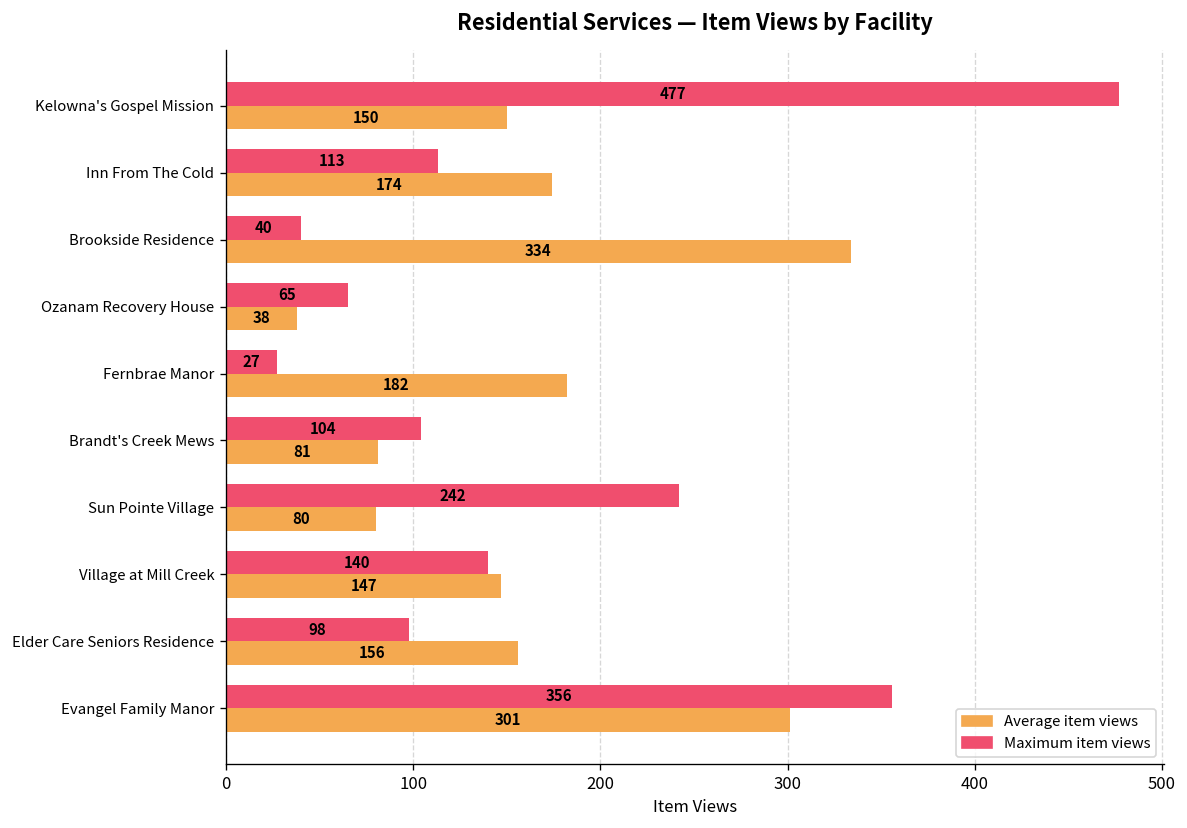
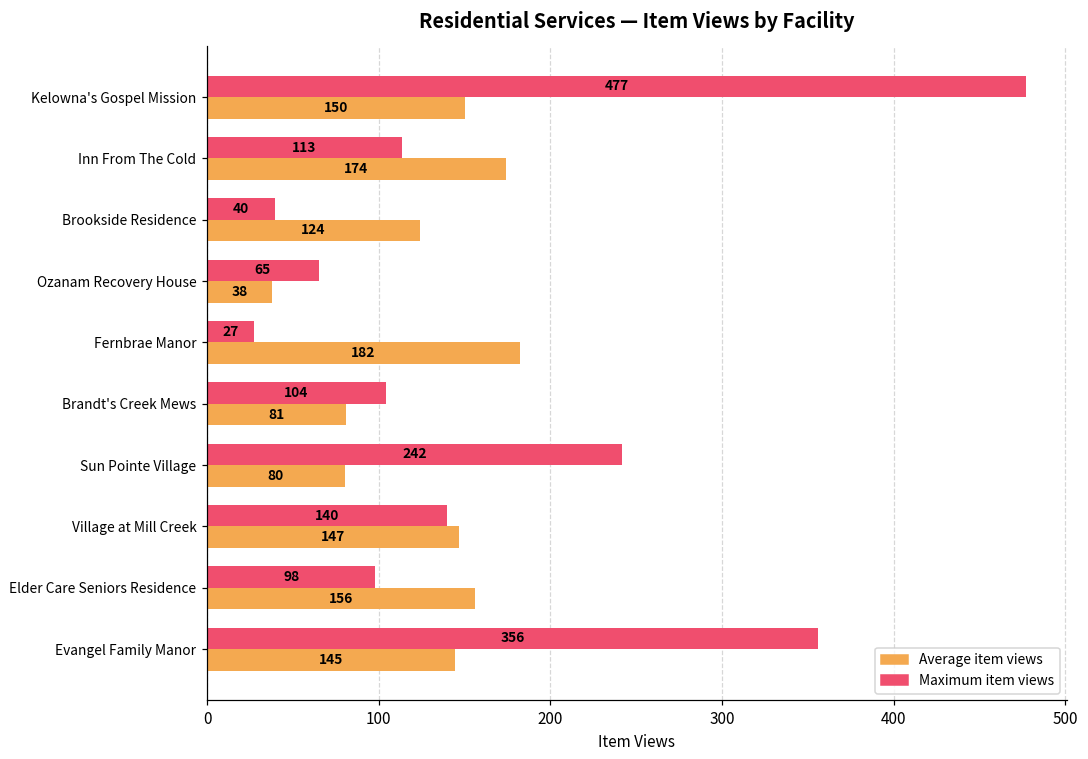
Average item views, Brookside Residence: 334 -> 124
Average item views, Evangel Family Manor: 301 -> 145
